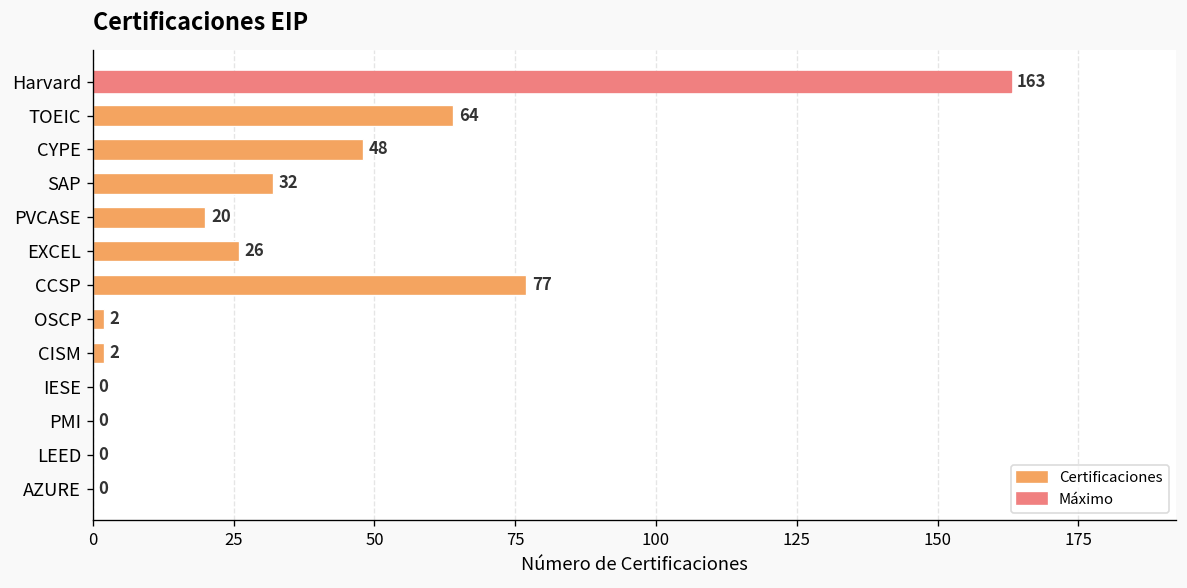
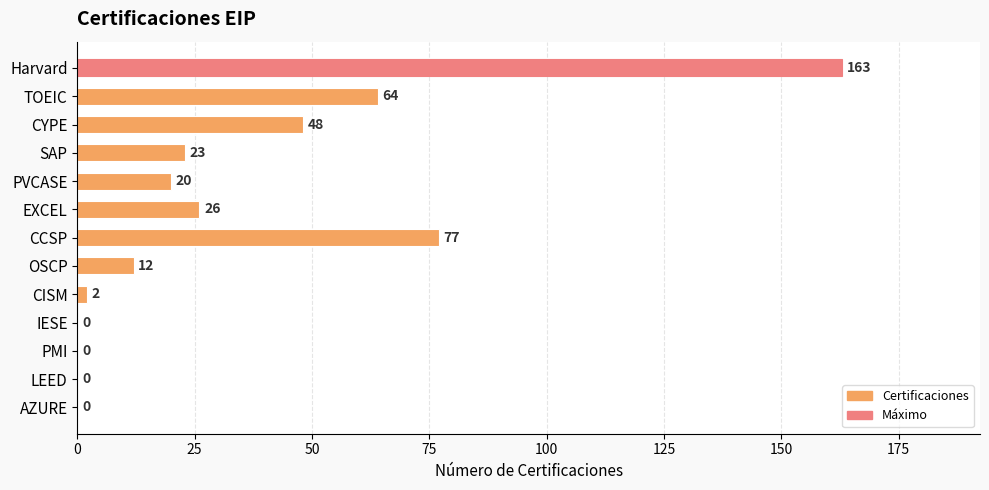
SAP: 32 -> 23
OSCP: 2 -> 12
